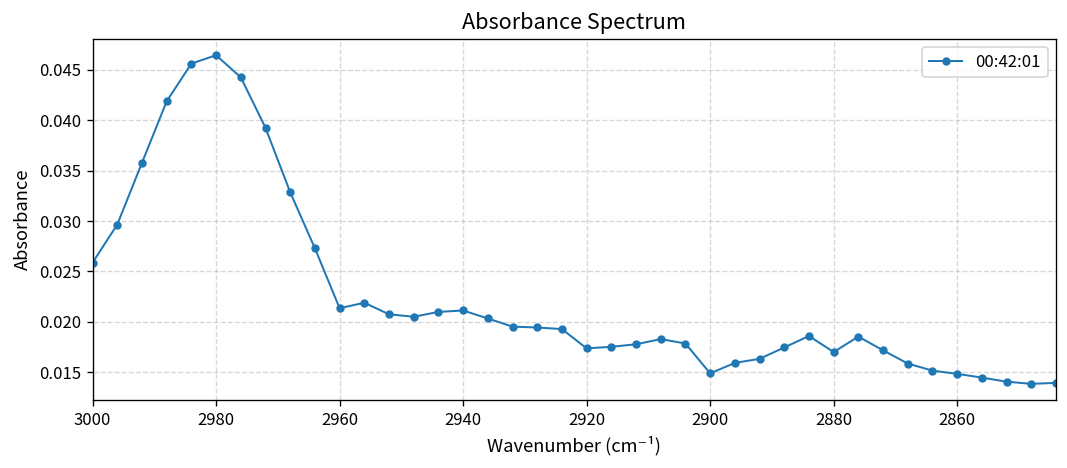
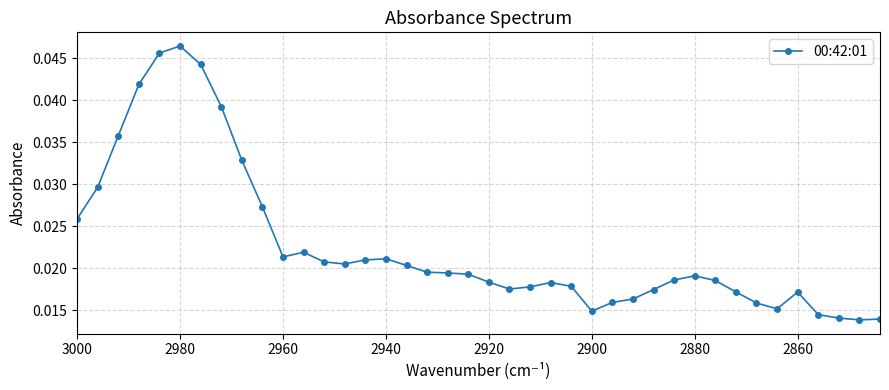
2920: 0.017 -> 0.018
2880: 0.017 -> 0.019
2860: 0.015 -> 0.017
